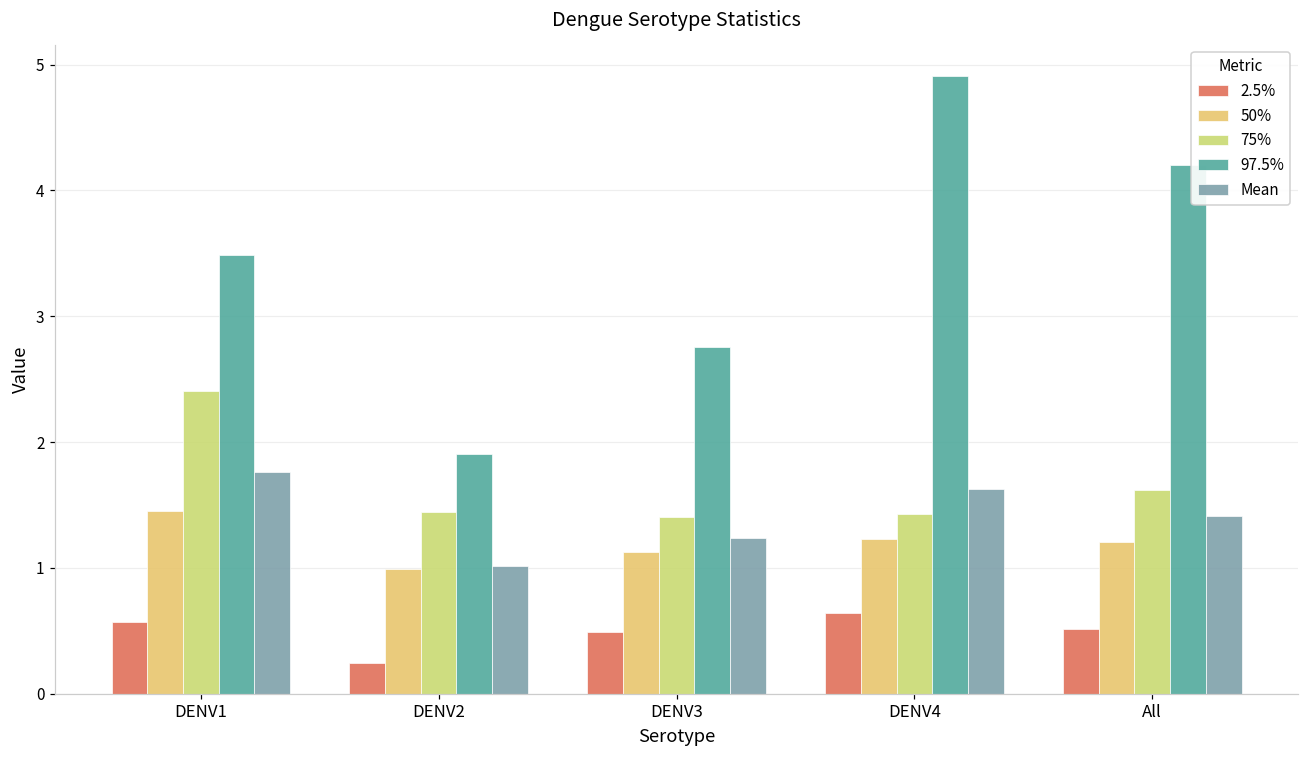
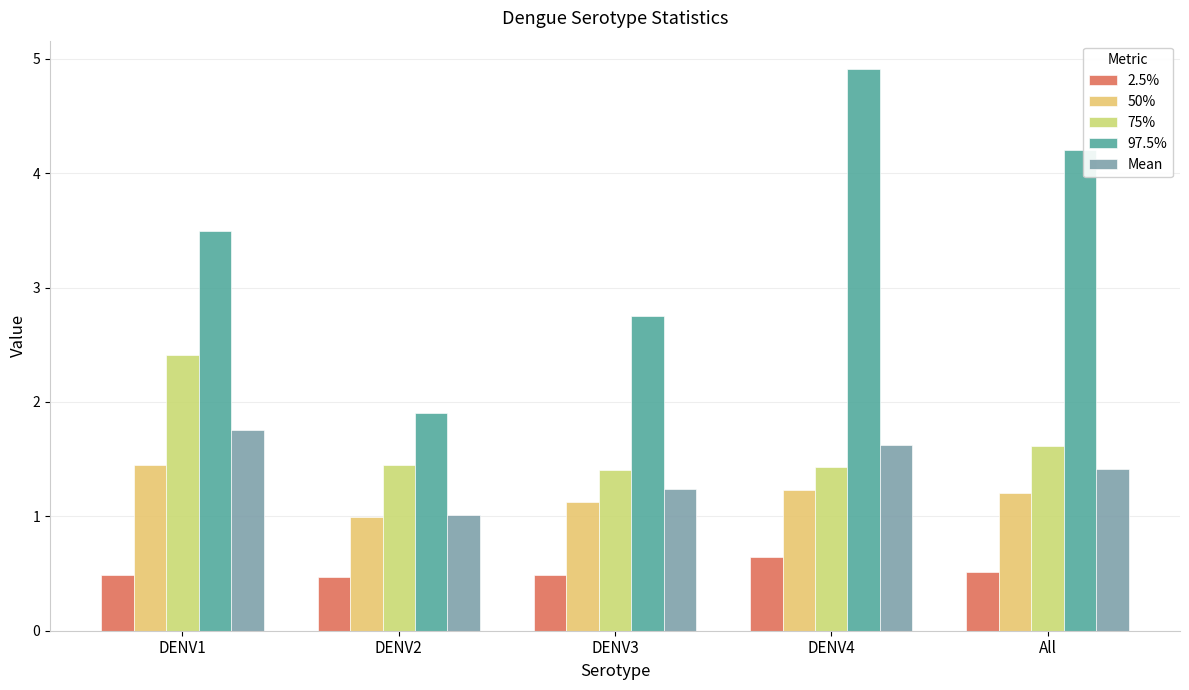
2.5%, DENV1: 0.57 -> 0.49
2.5%, DENV2: 0.24 -> 0.47
